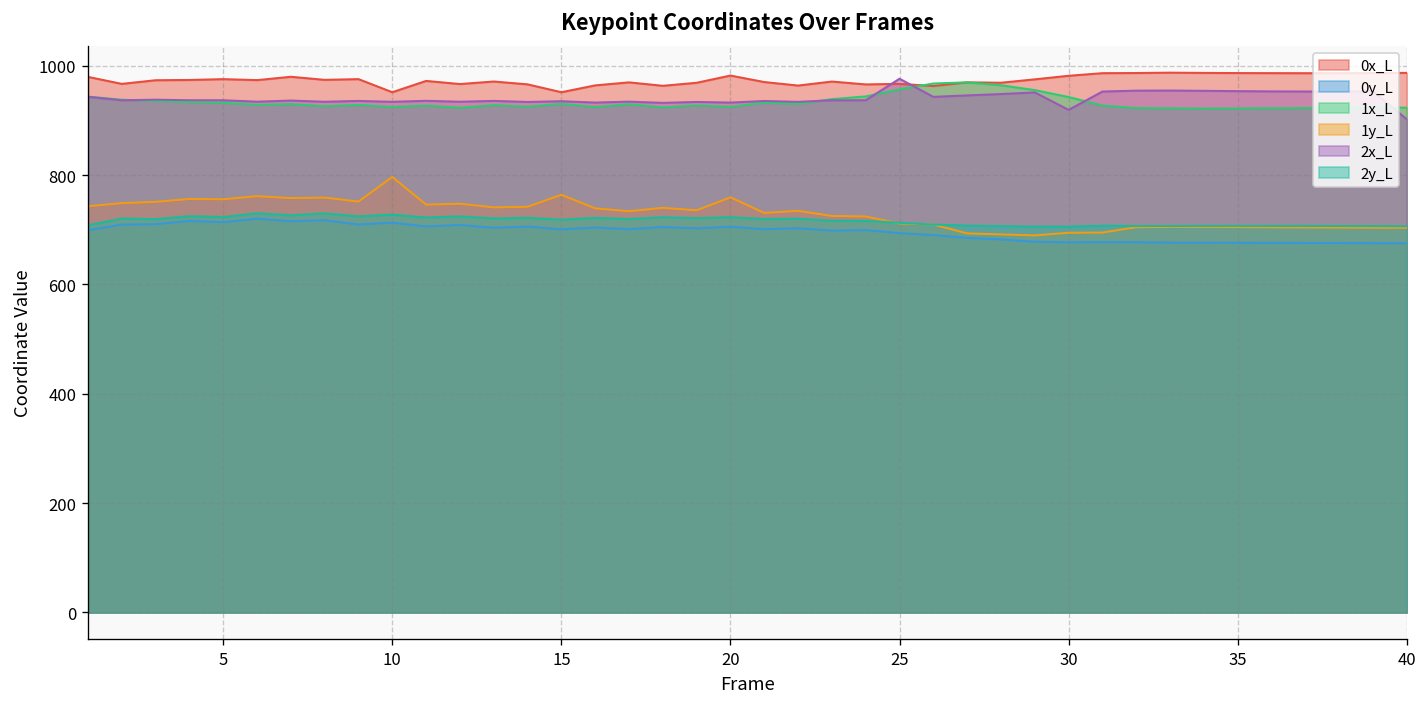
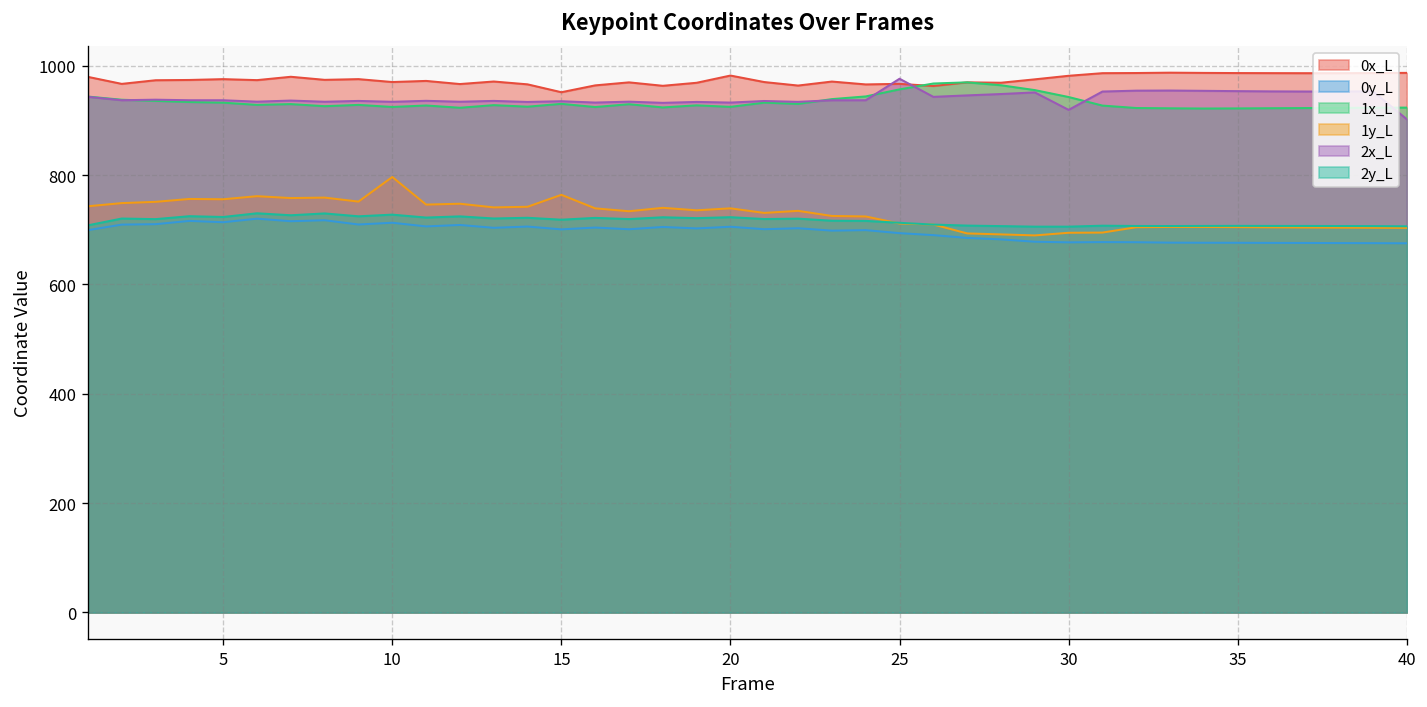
0x_L, 10: 950 -> 970
1y_L, 20: 760 -> 740
